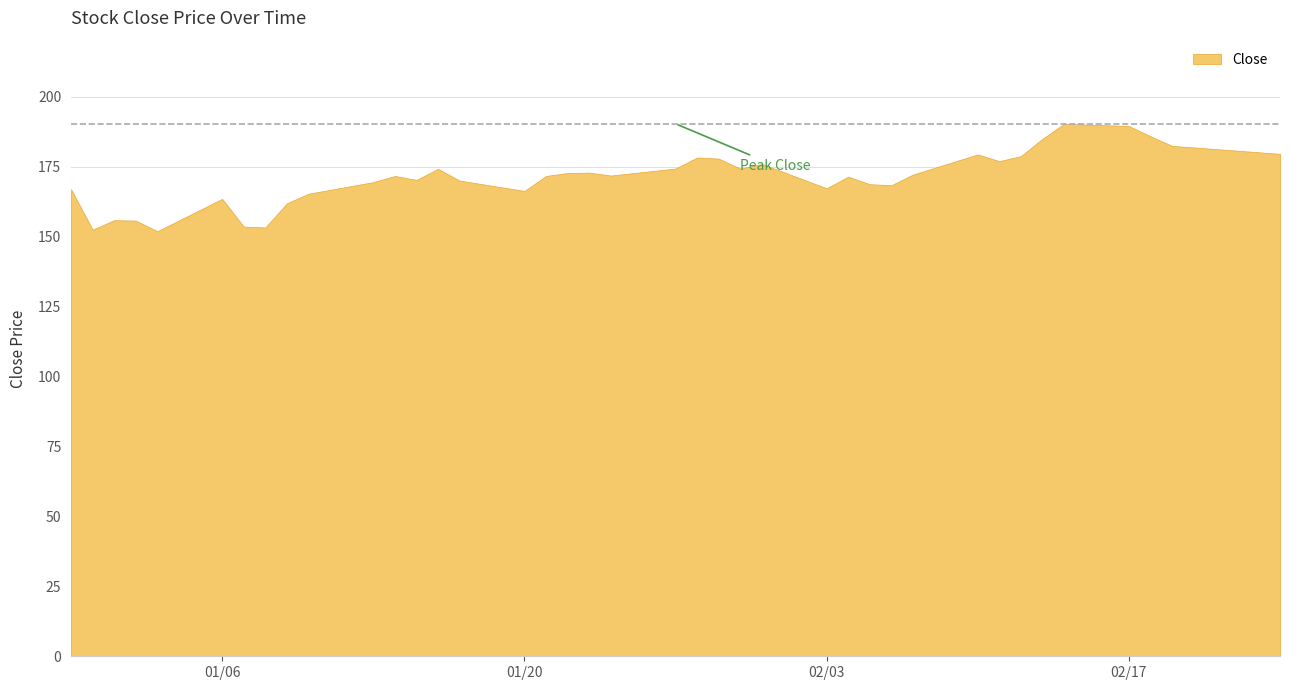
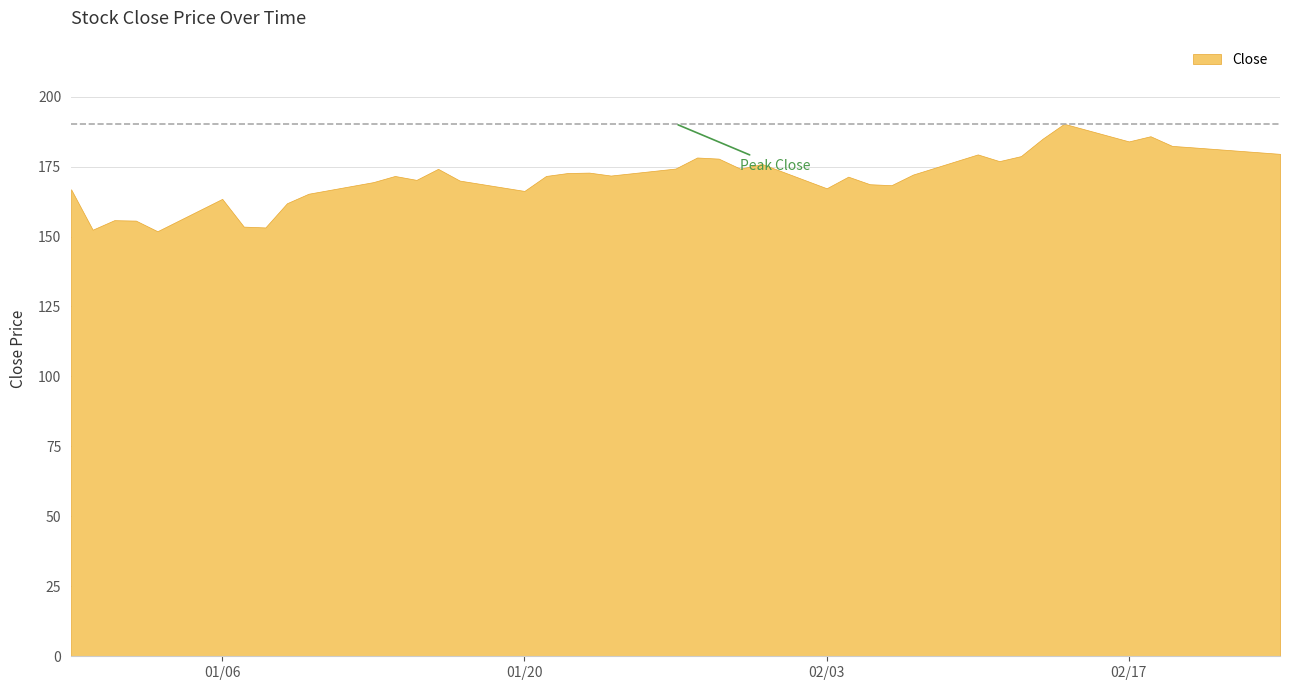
02/17: 190 -> 184
